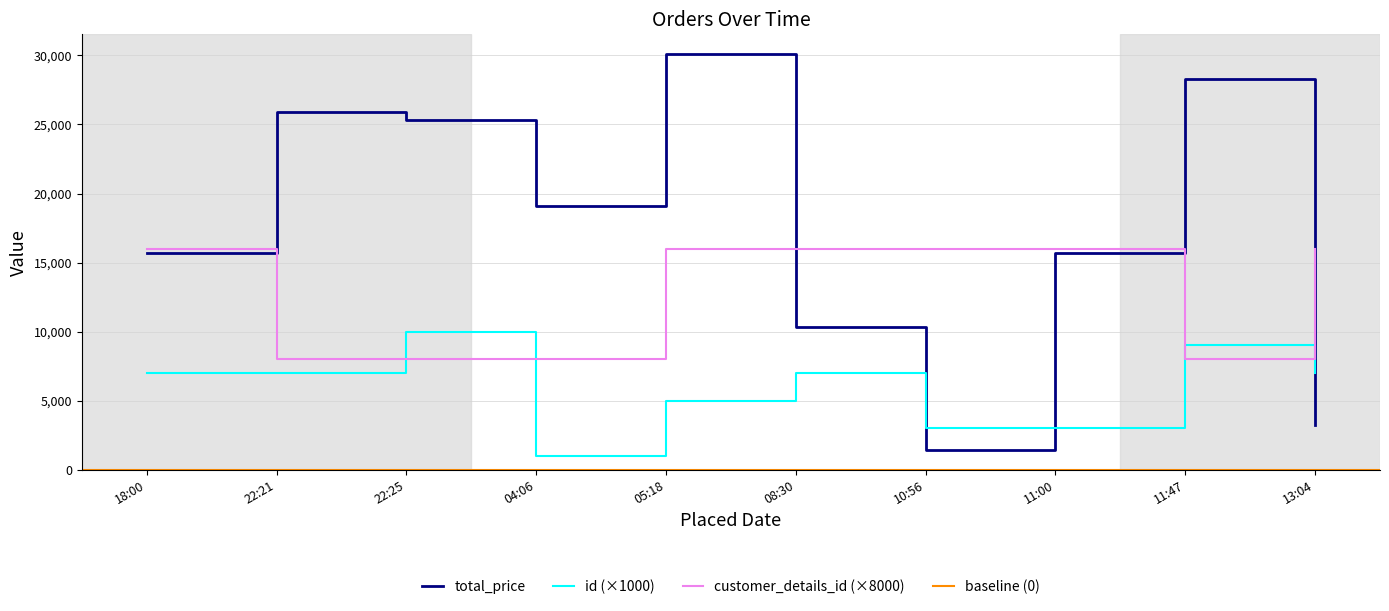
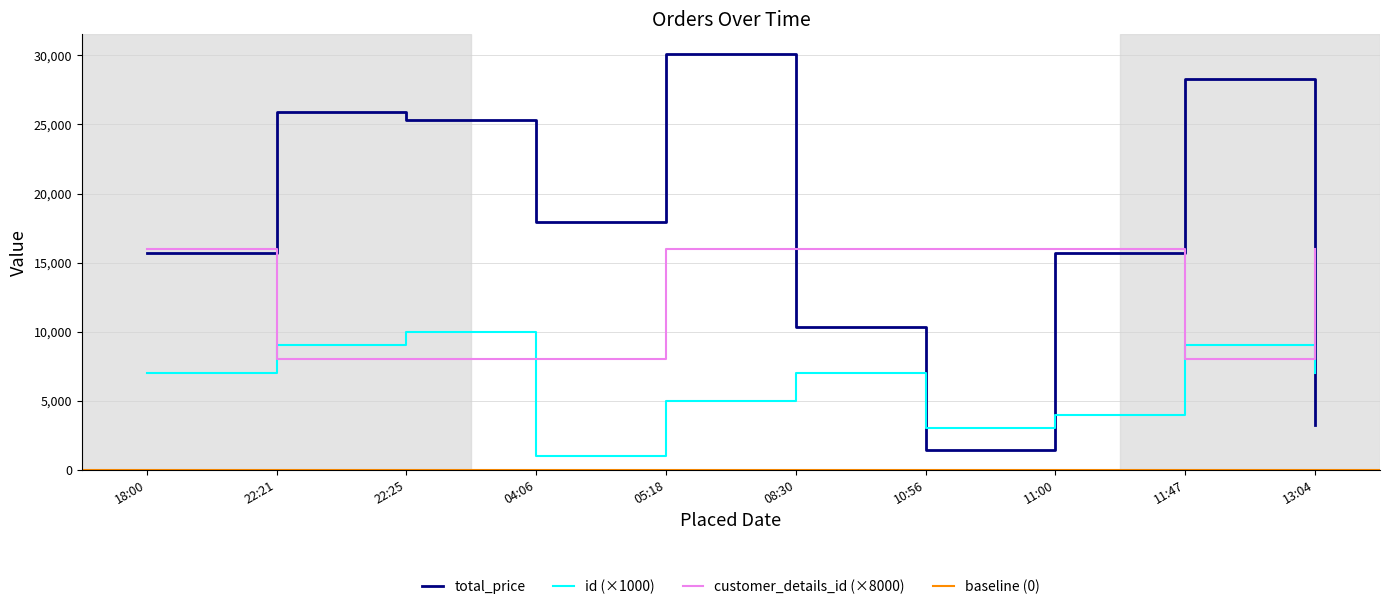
id (×1000), 22:21: 7,000 -> 9,000
total_price, 04:06: 19,100 -> 18,000
id (×1000), 11:00: 3,000 -> 4,000
